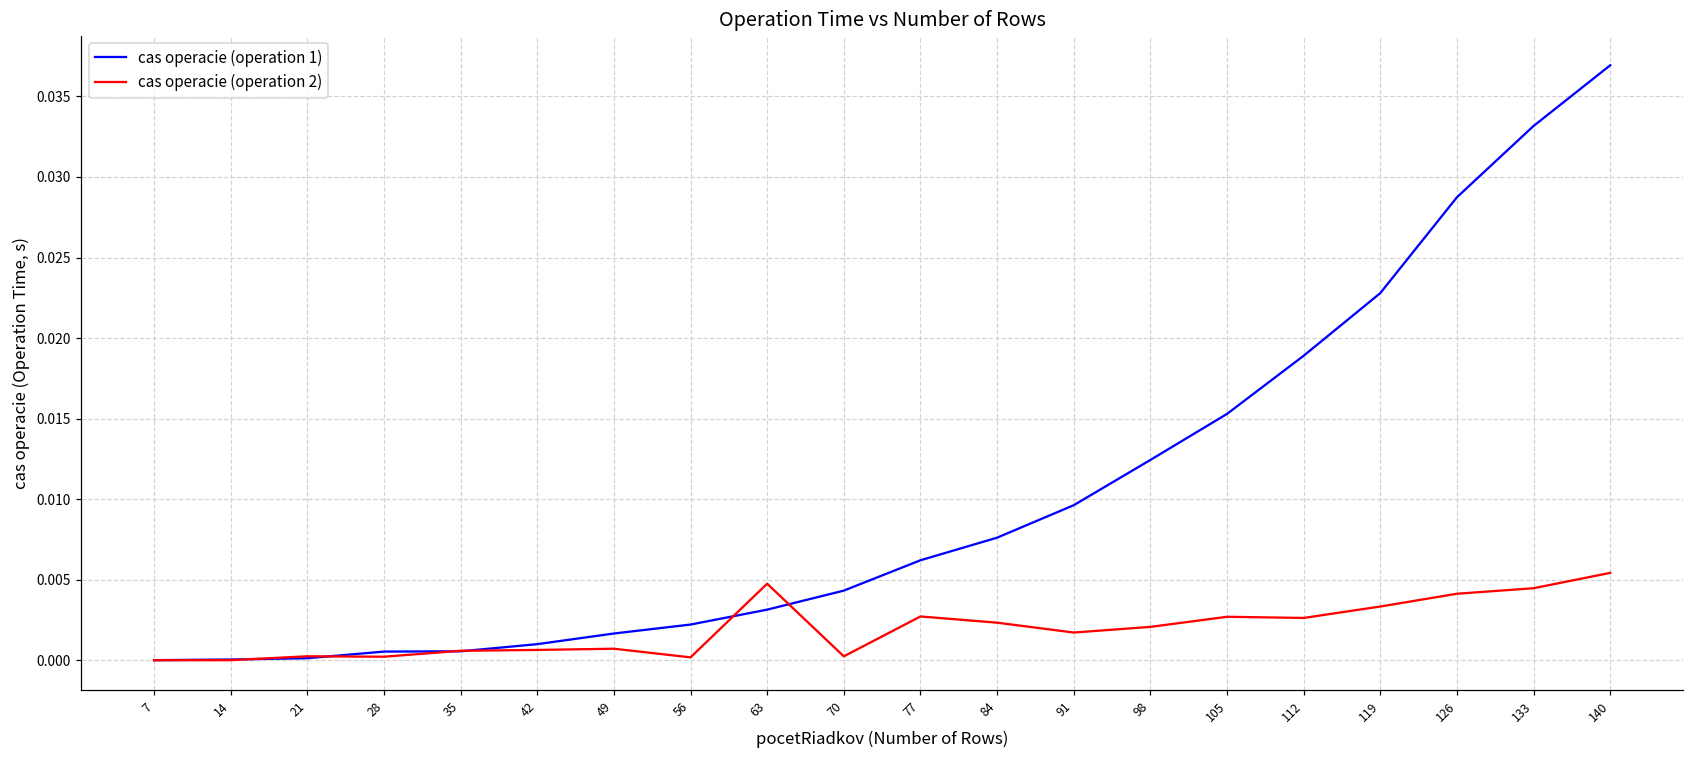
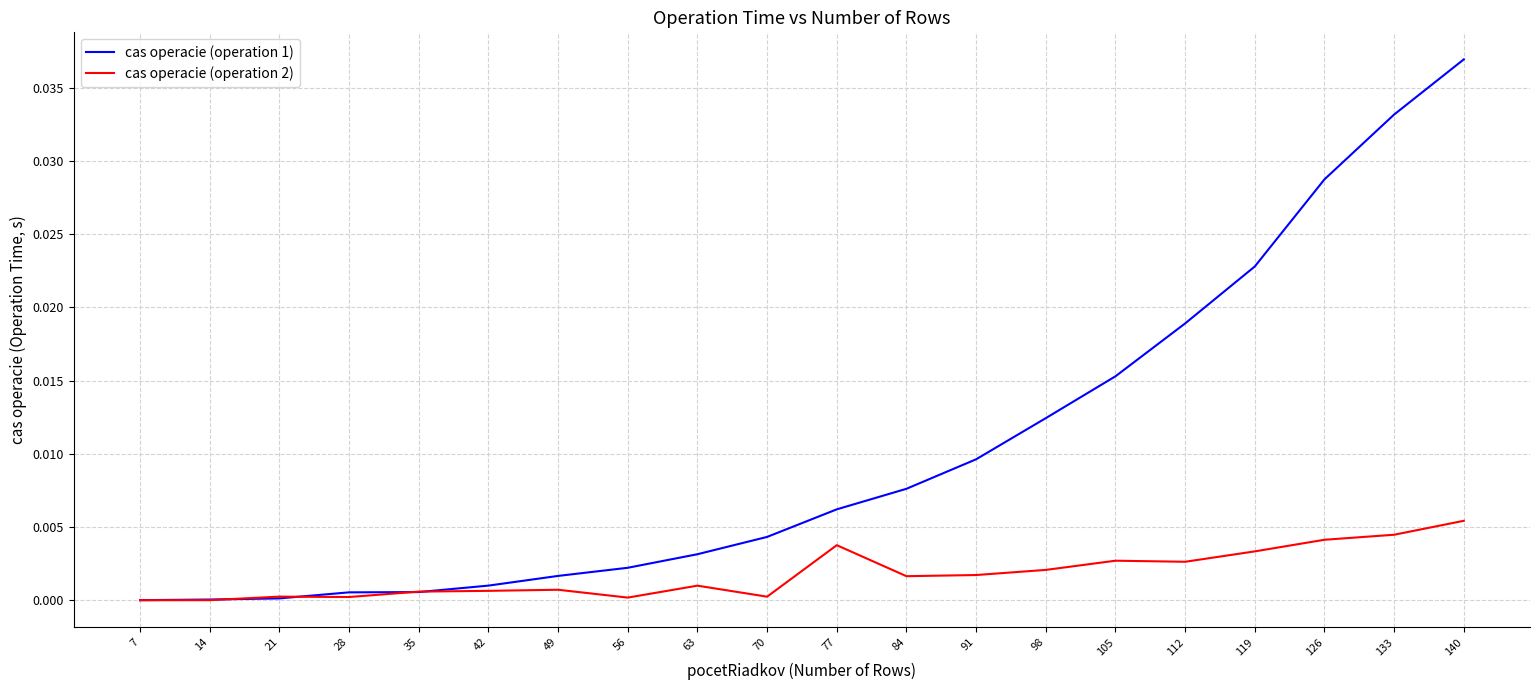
cas operacie (operation 2), 63: 0.0048 -> 0.0010
cas operacie (operation 2), 77: 0.0027 -> 0.0038
cas operacie (operation 2), 84: 0.0023 -> 0.0016
